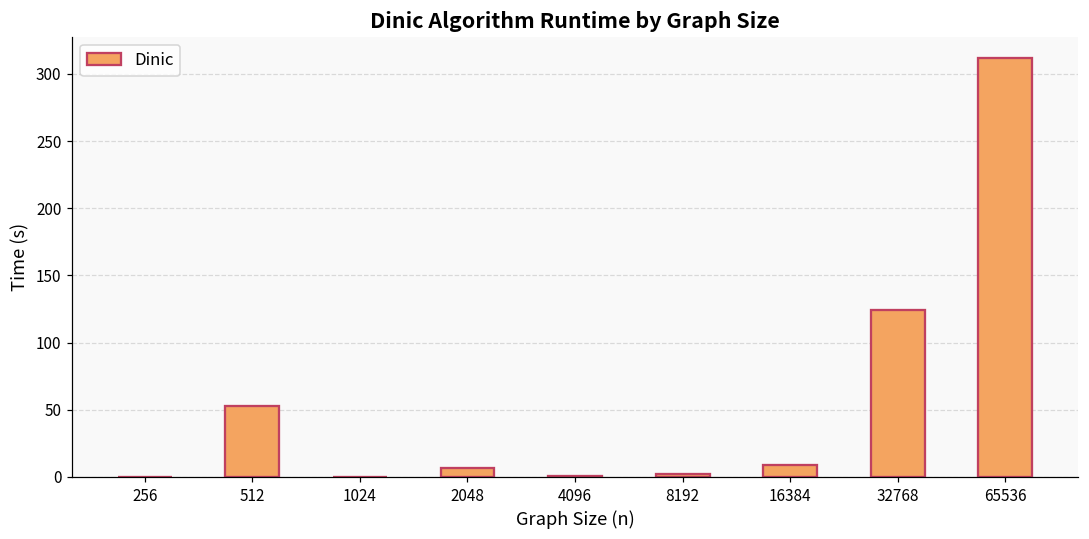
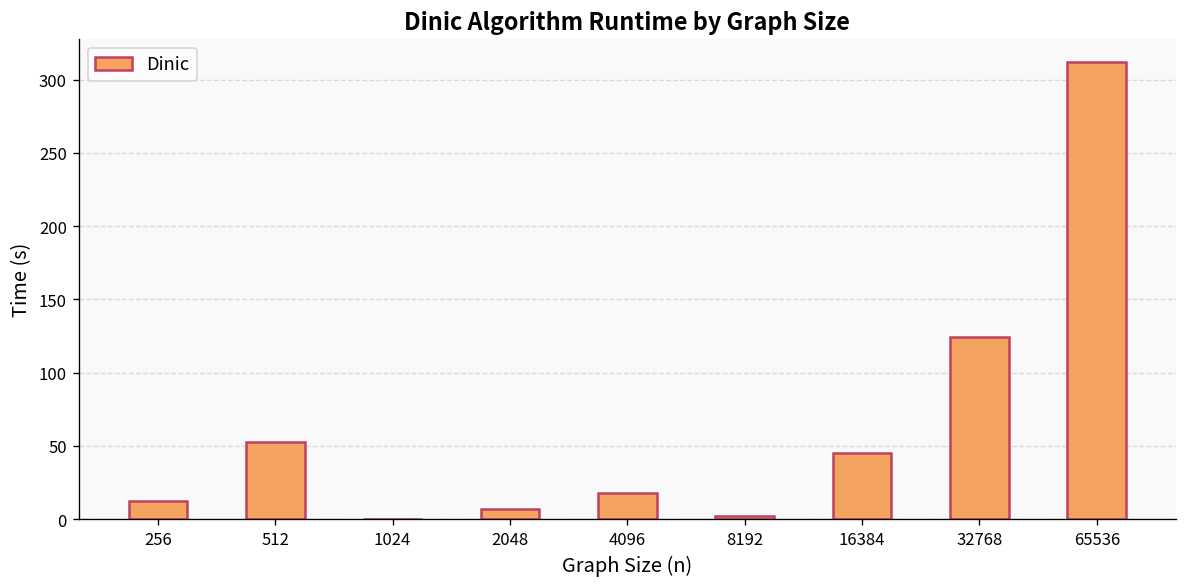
256: 0 -> 13
4096: 1 -> 18
16384: 9 -> 45
